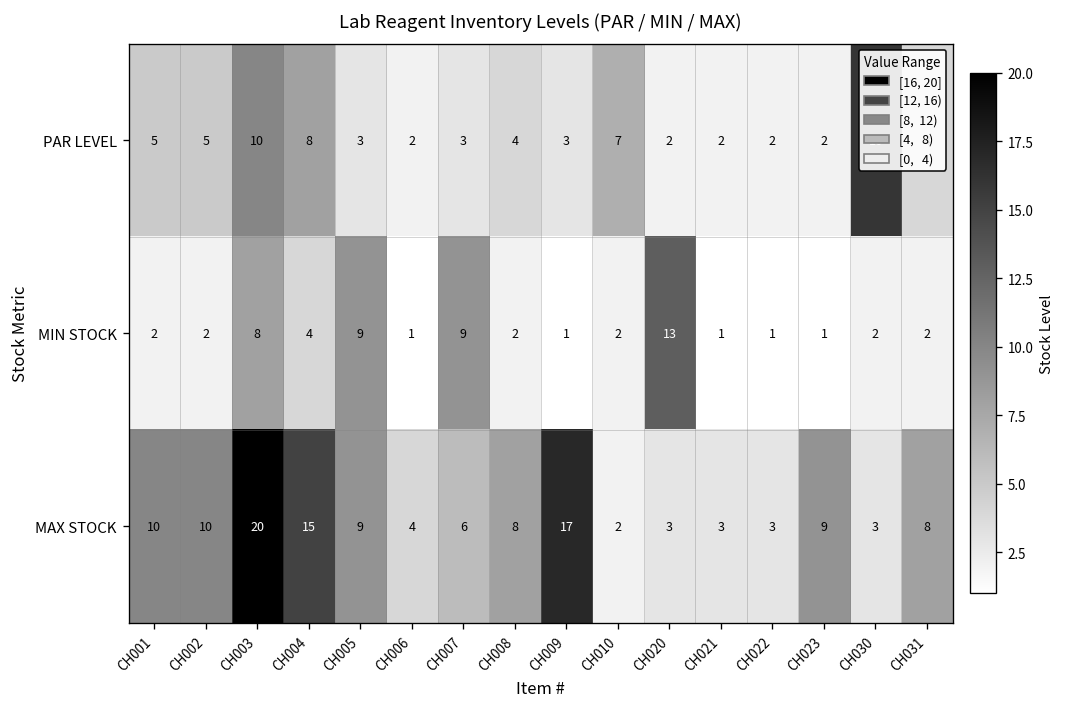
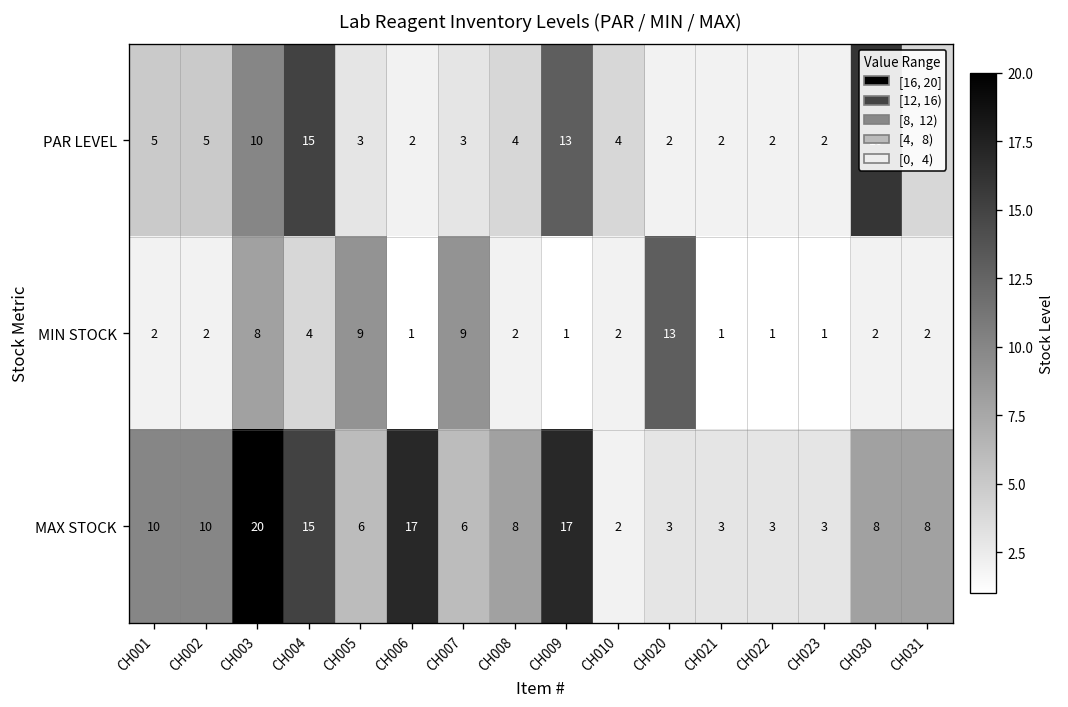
PAR LEVEL, CH004: 8 -> 15
PAR LEVEL, CH009: 3 -> 13
PAR LEVEL, CH010: 7 -> 4
MAX STOCK, CH005: 9 -> 6
MAX STOCK, CH006: 4 -> 17
MAX STOCK, CH023: 9 -> 3
MAX STOCK, CH030: 3 -> 8
